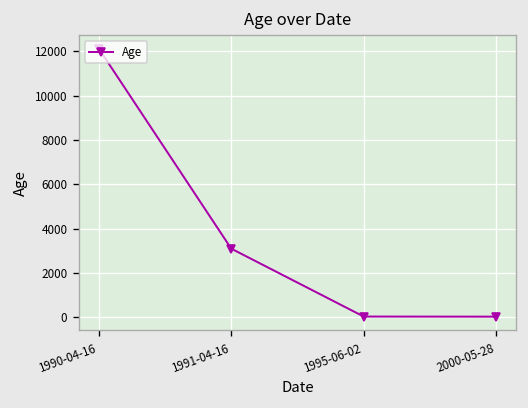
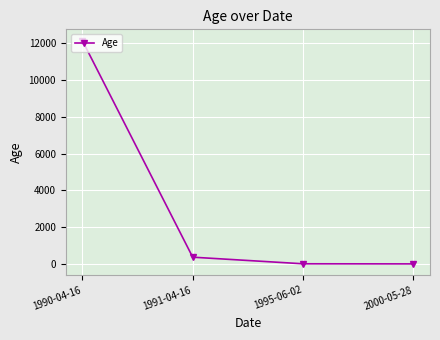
1991-04-16: 3100 -> 400
